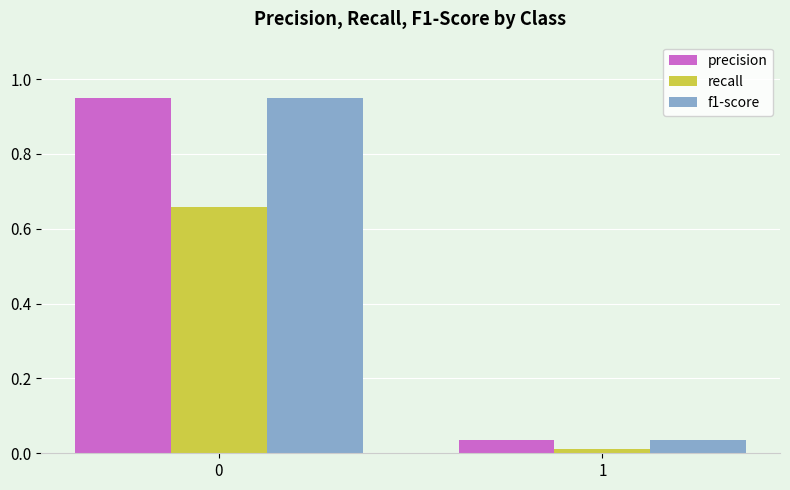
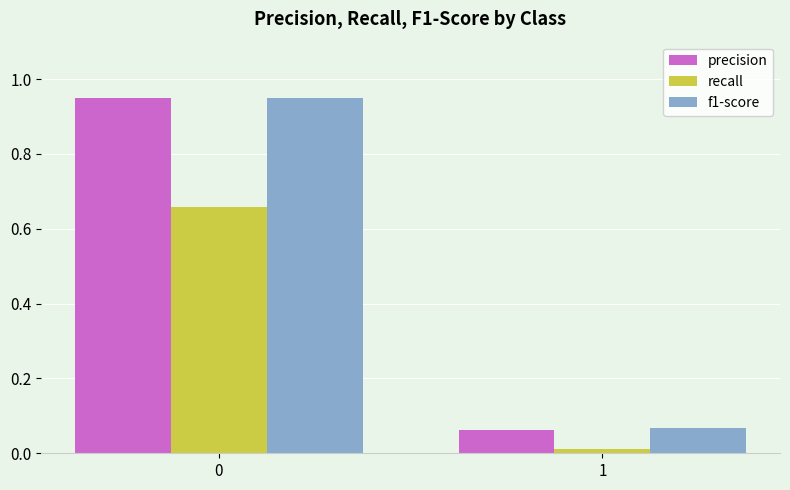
precision, 1: 0.03 -> 0.06
f1-score, 1: 0.04 -> 0.07
